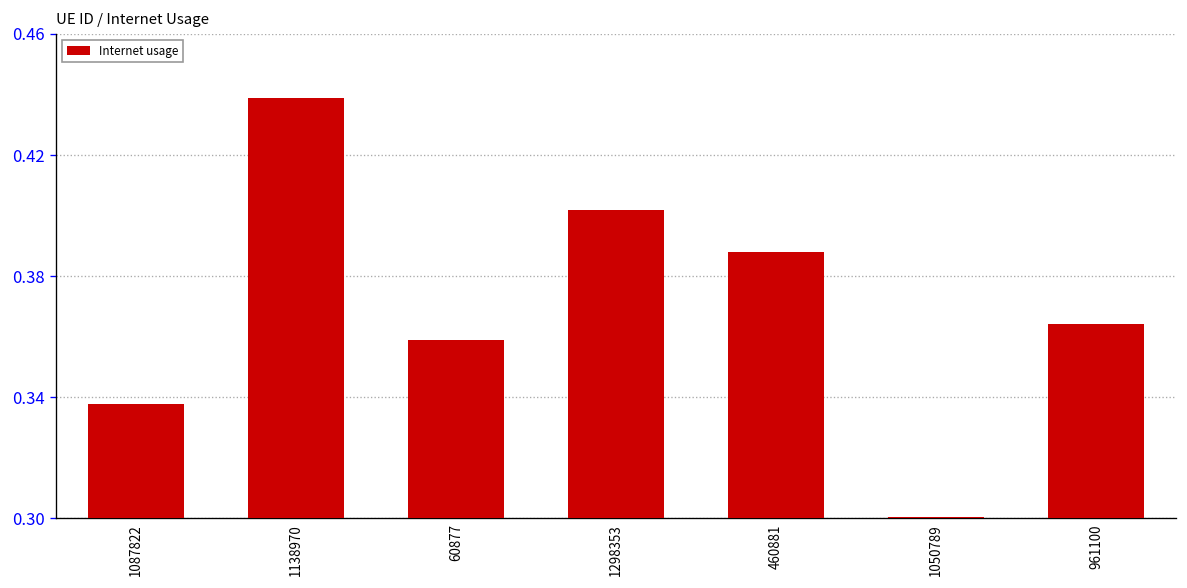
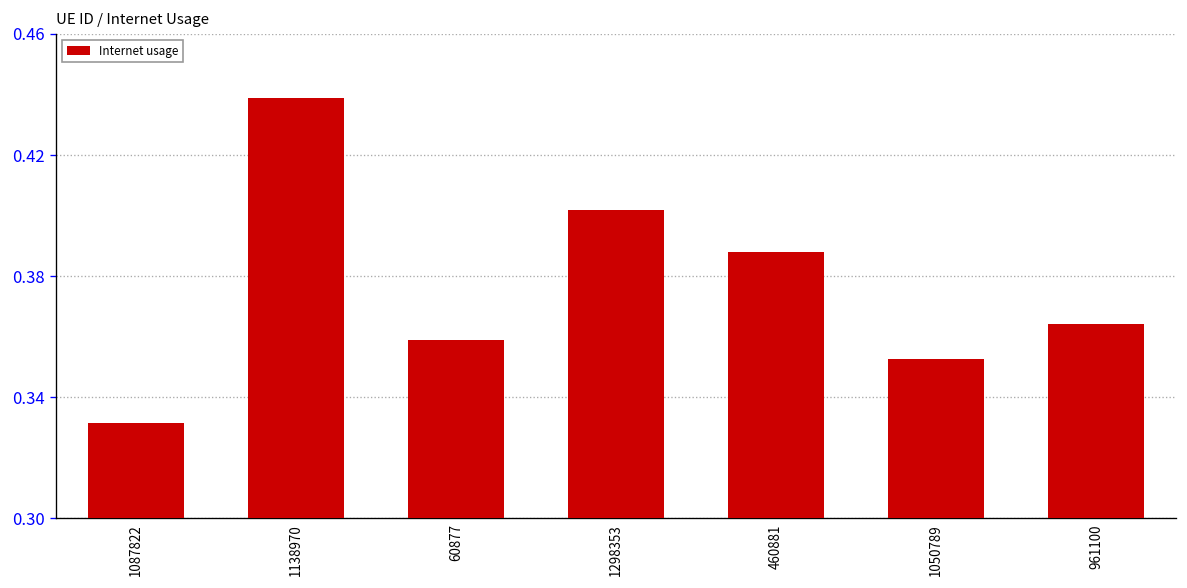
1087822: 0.338 -> 0.332
1050789: 0.300 -> 0.353
